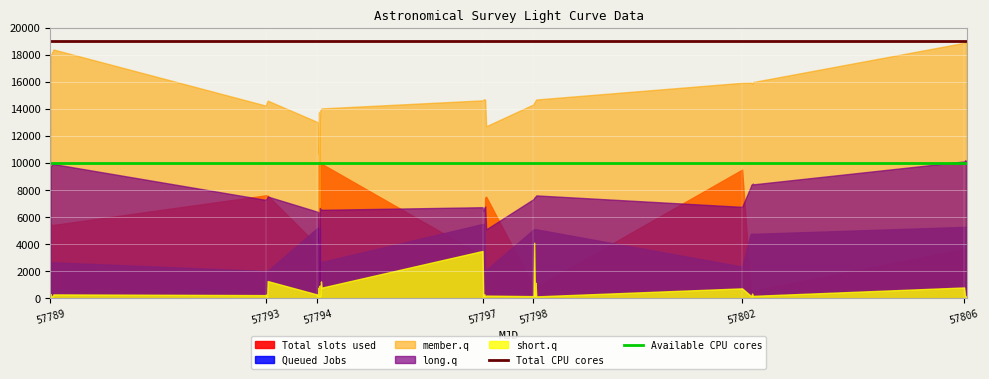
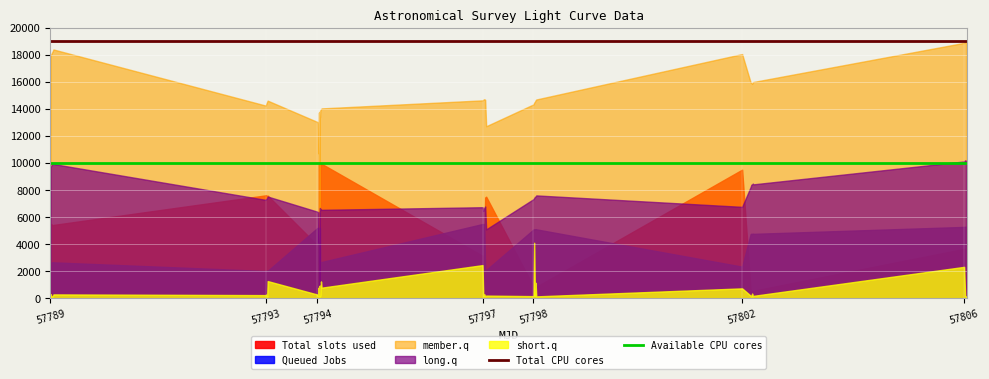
short.q, 57797: 3500 -> 2400
member.q, 57802: 15900 -> 18100
short.q, 57806: 800 -> 2300
